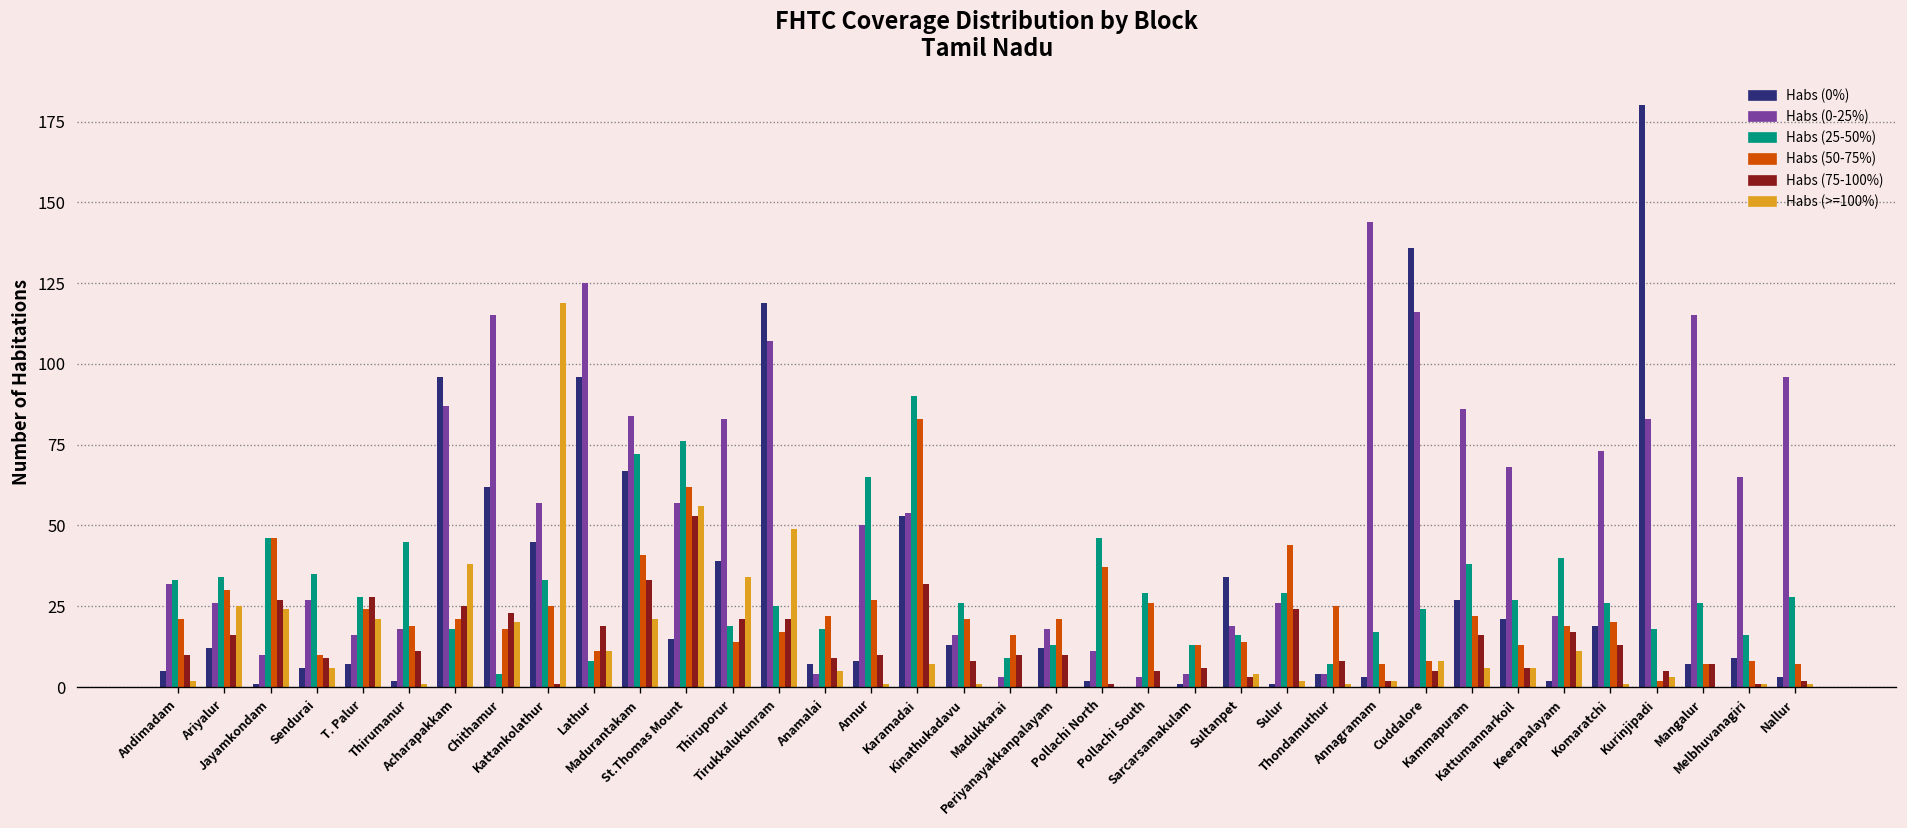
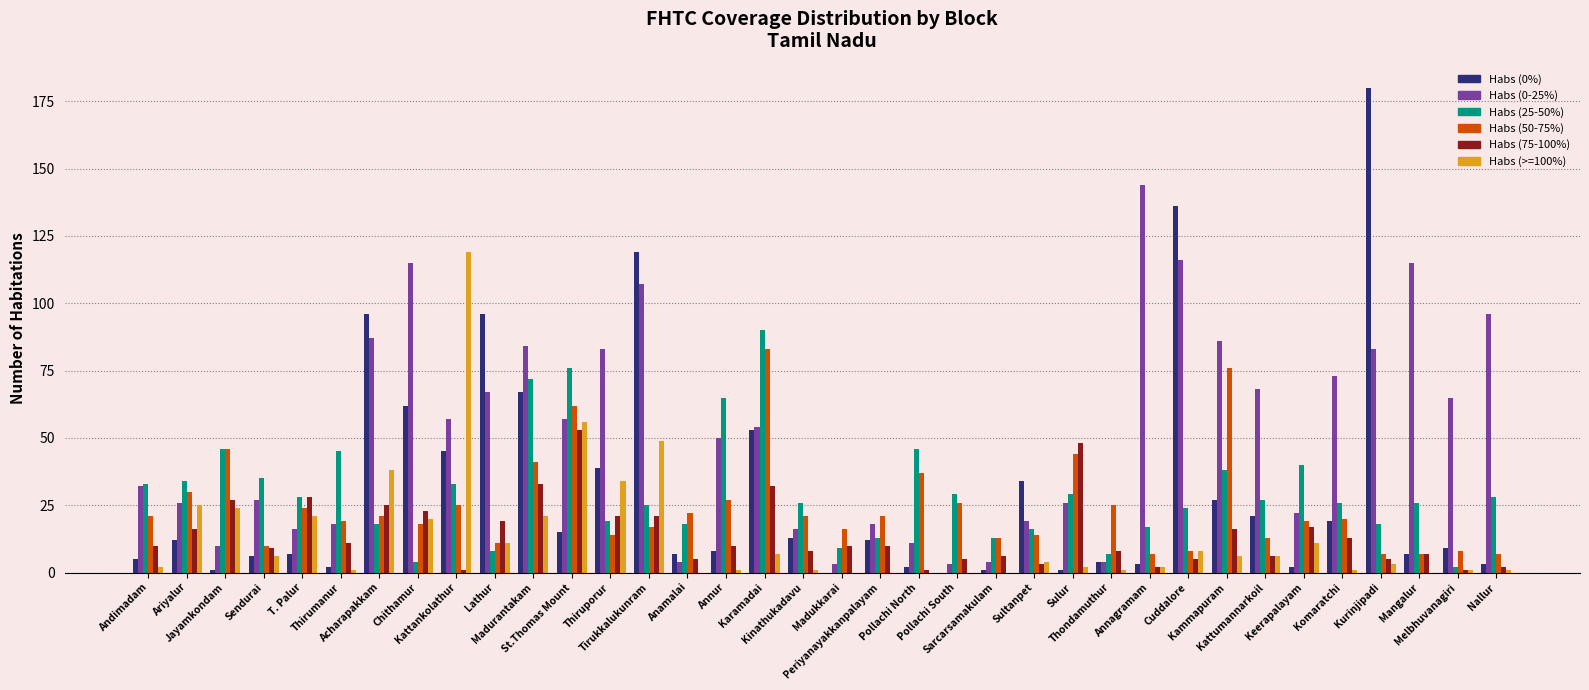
Habs (0-25%), Lathur: 125 -> 67
Habs (75-100%), Anamalai: 9 -> 5
Habs (>=100%), Anamalai: 5 -> 0
Habs (75-100%), Sulur: 24 -> 48
Habs (50-75%), Kammapuram: 22 -> 76
Habs (50-75%), Kurinjipadi: 2 -> 7
Habs (25-50%), Melbhuvanagiri: 16 -> 2
